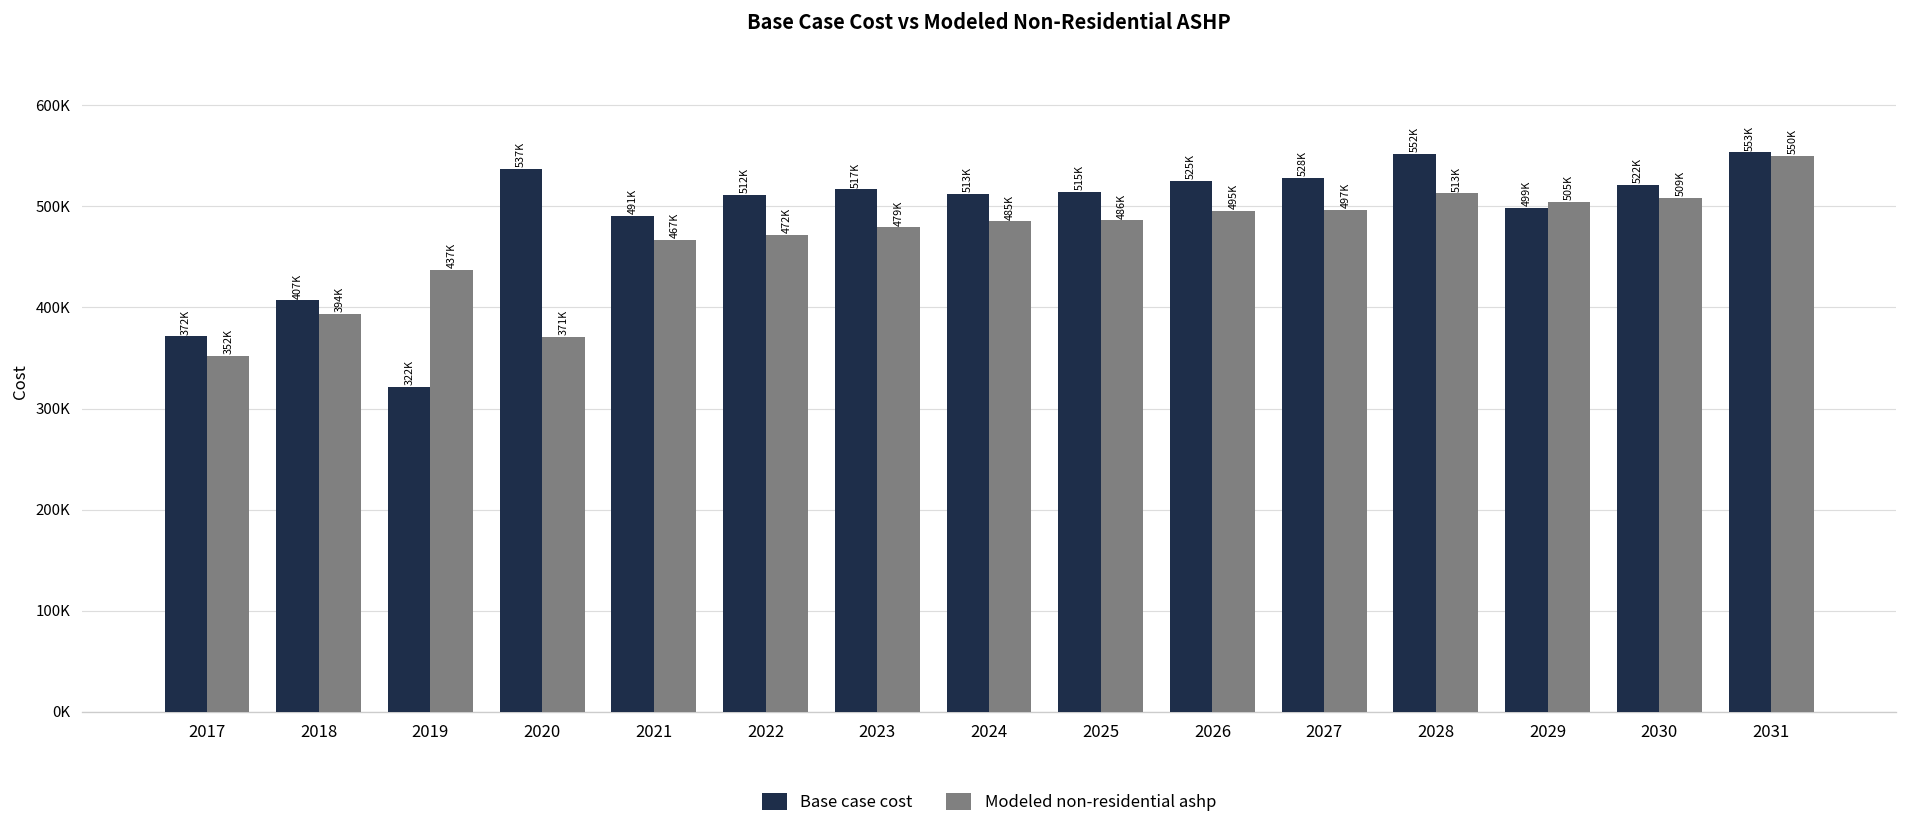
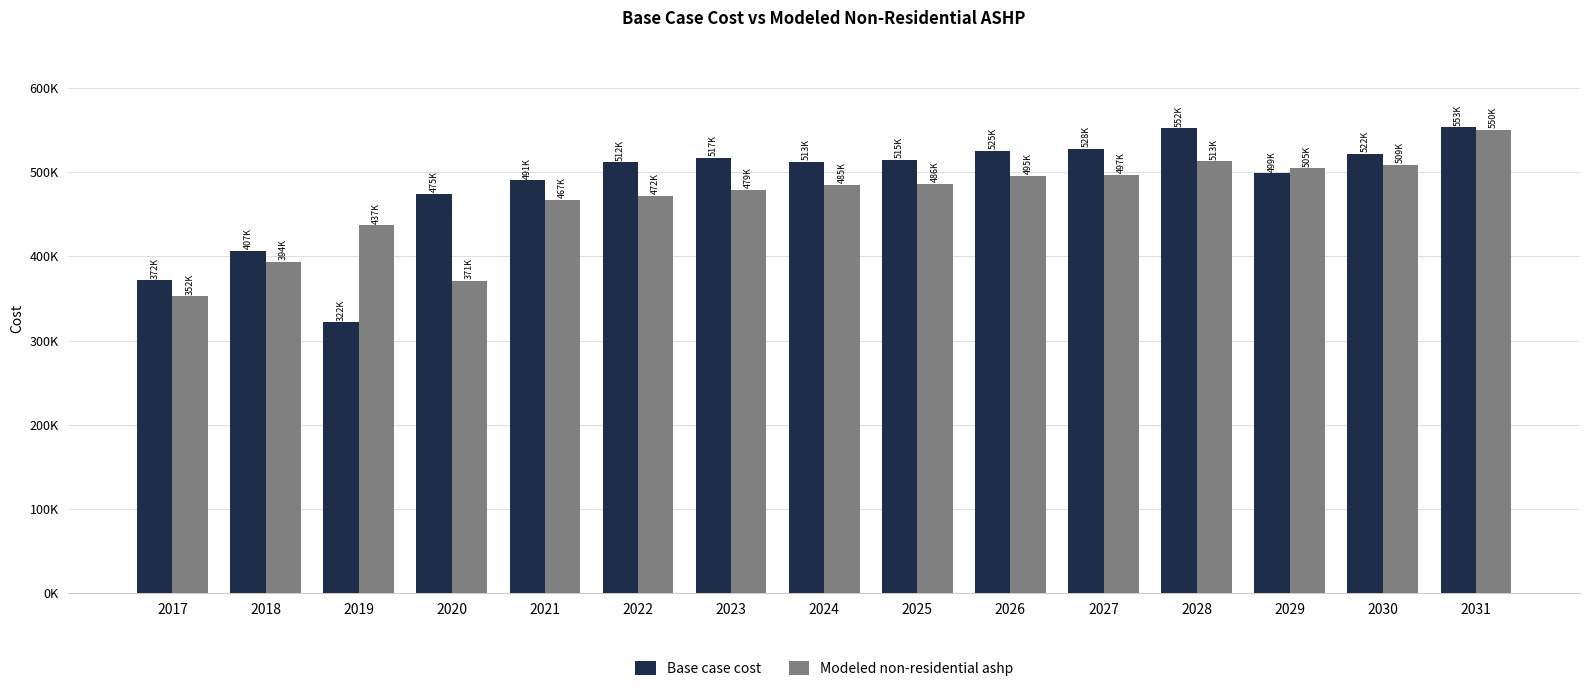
Base case cost, 2020: 537K -> 475K
